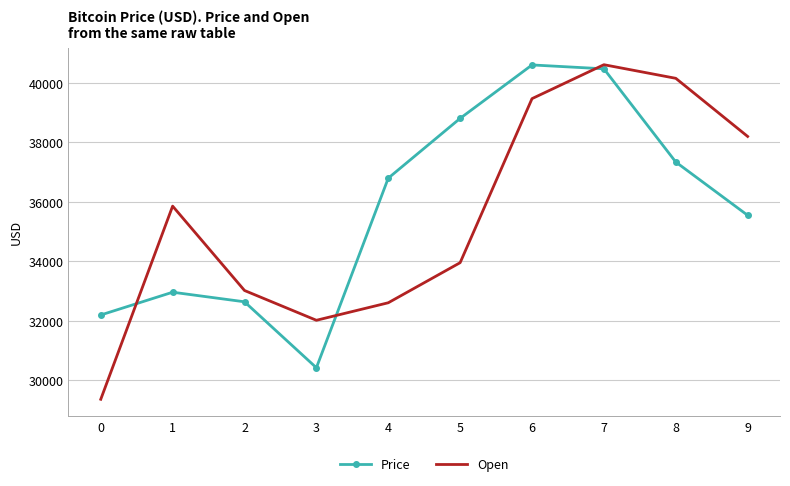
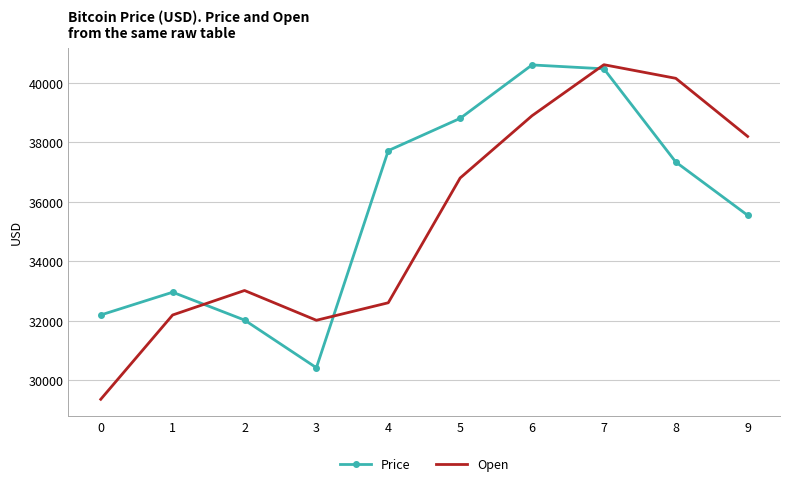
Open, 1: 35900 -> 32200
Price, 2: 32600 -> 32000
Price, 4: 36800 -> 37700
Open, 5: 34000 -> 36800
Open, 6: 39500 -> 38900
